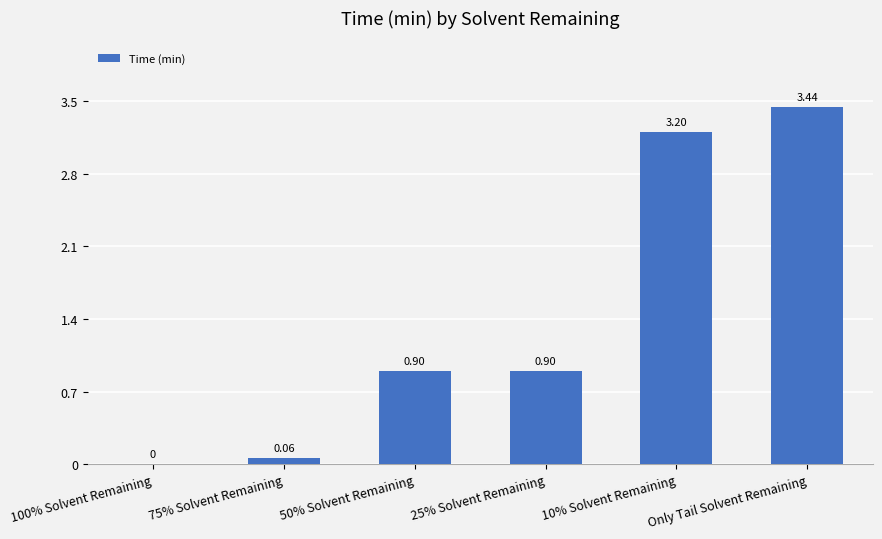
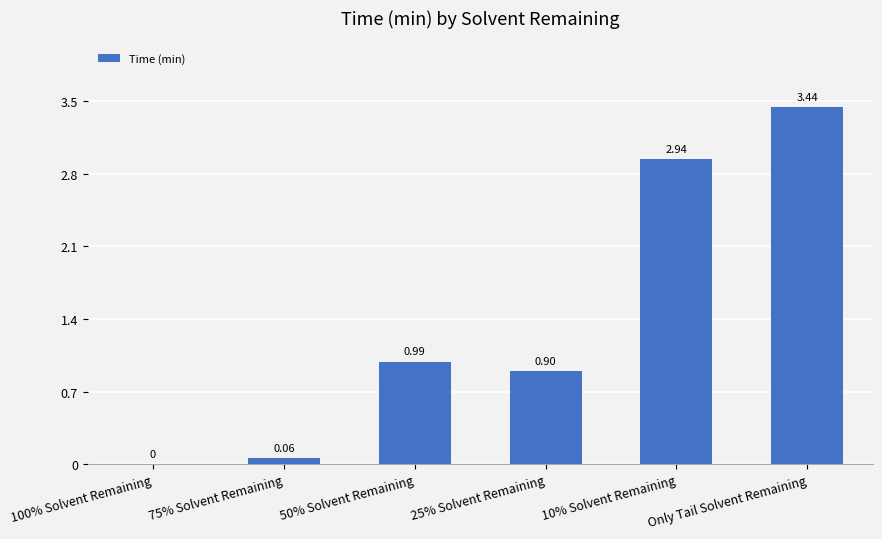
50% Solvent Remaining: 0.90 -> 0.99
10% Solvent Remaining: 3.20 -> 2.94
